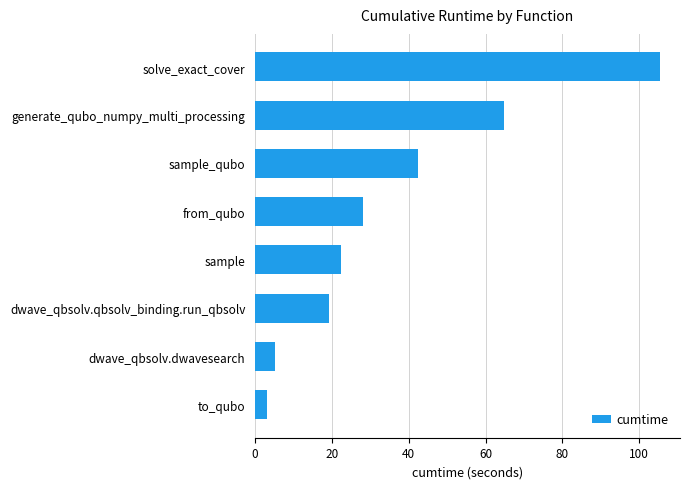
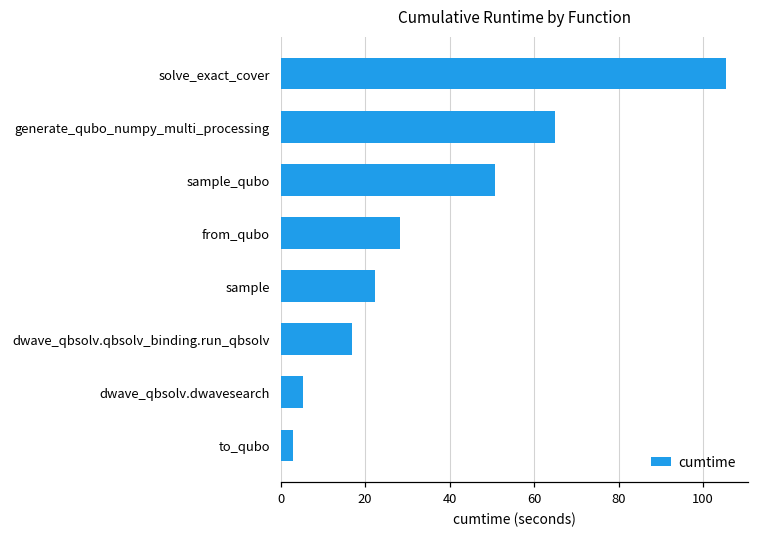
sample_qubo: 42 -> 51
dwave_qbsolv.qbsolv_binding.run_qbsolv: 19 -> 17
